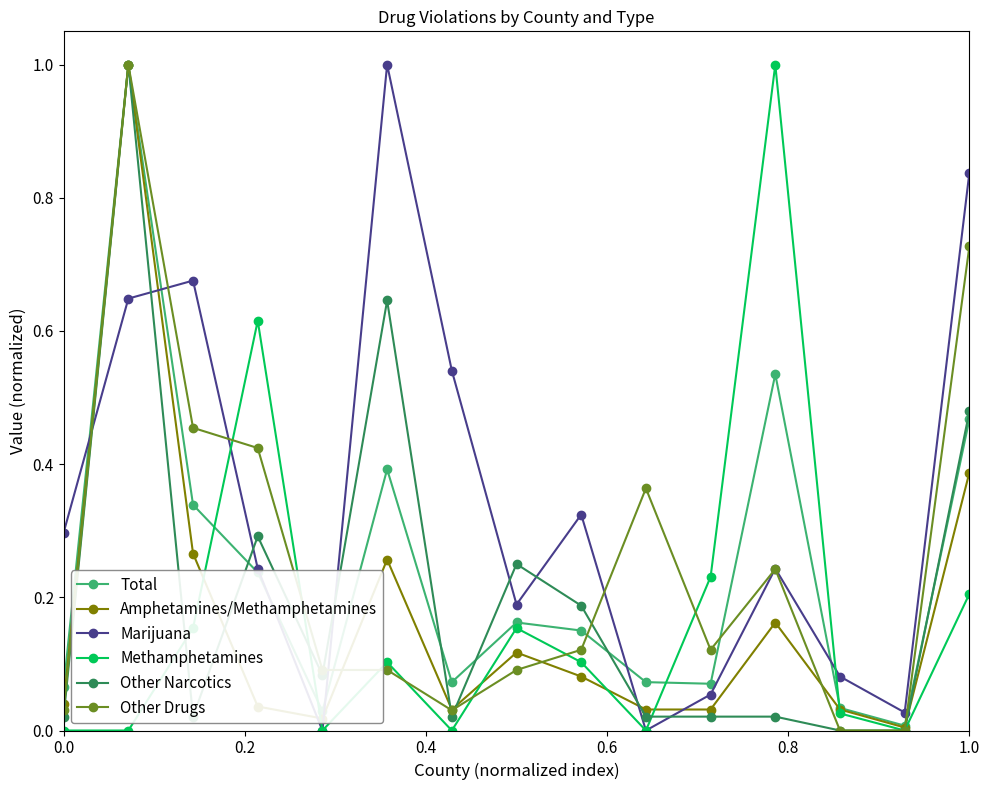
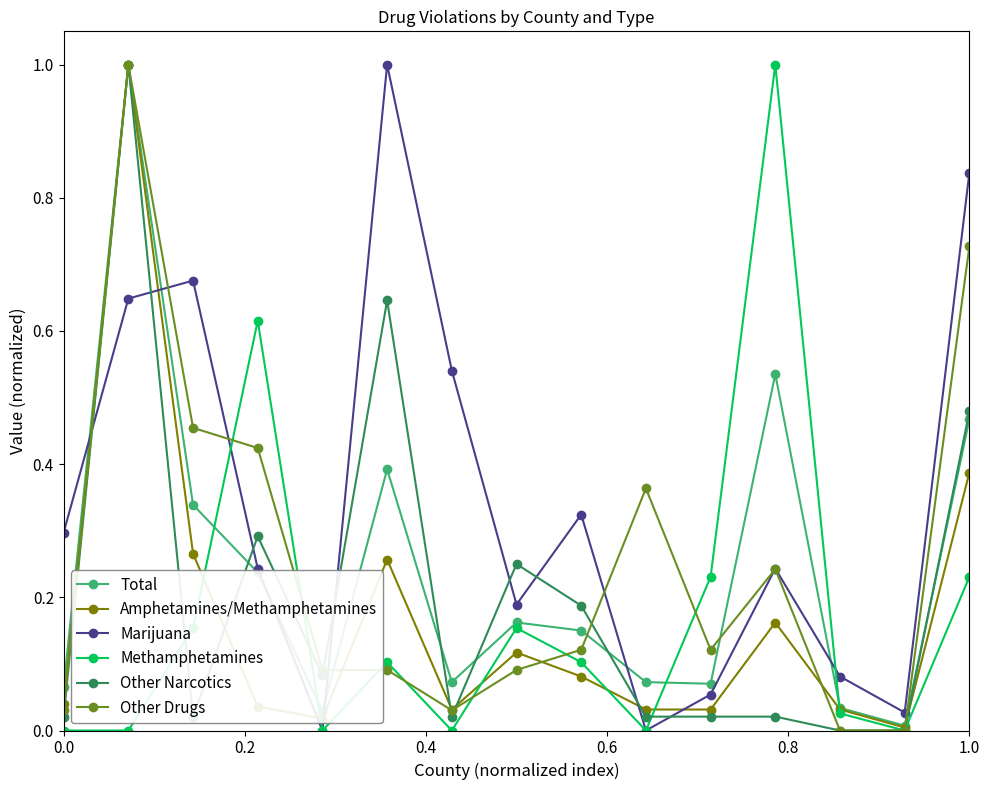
Methamphetamines, 1.0: 0.21 -> 0.23
